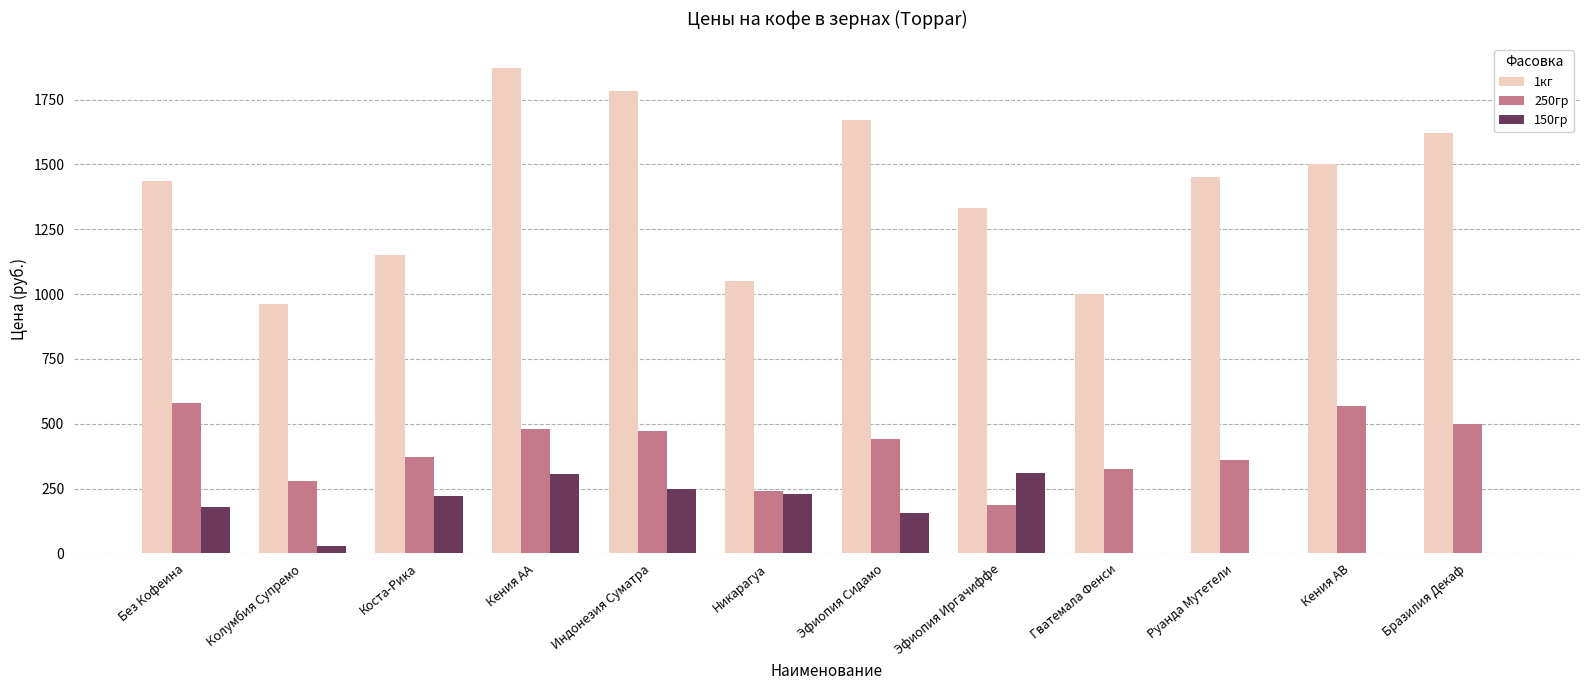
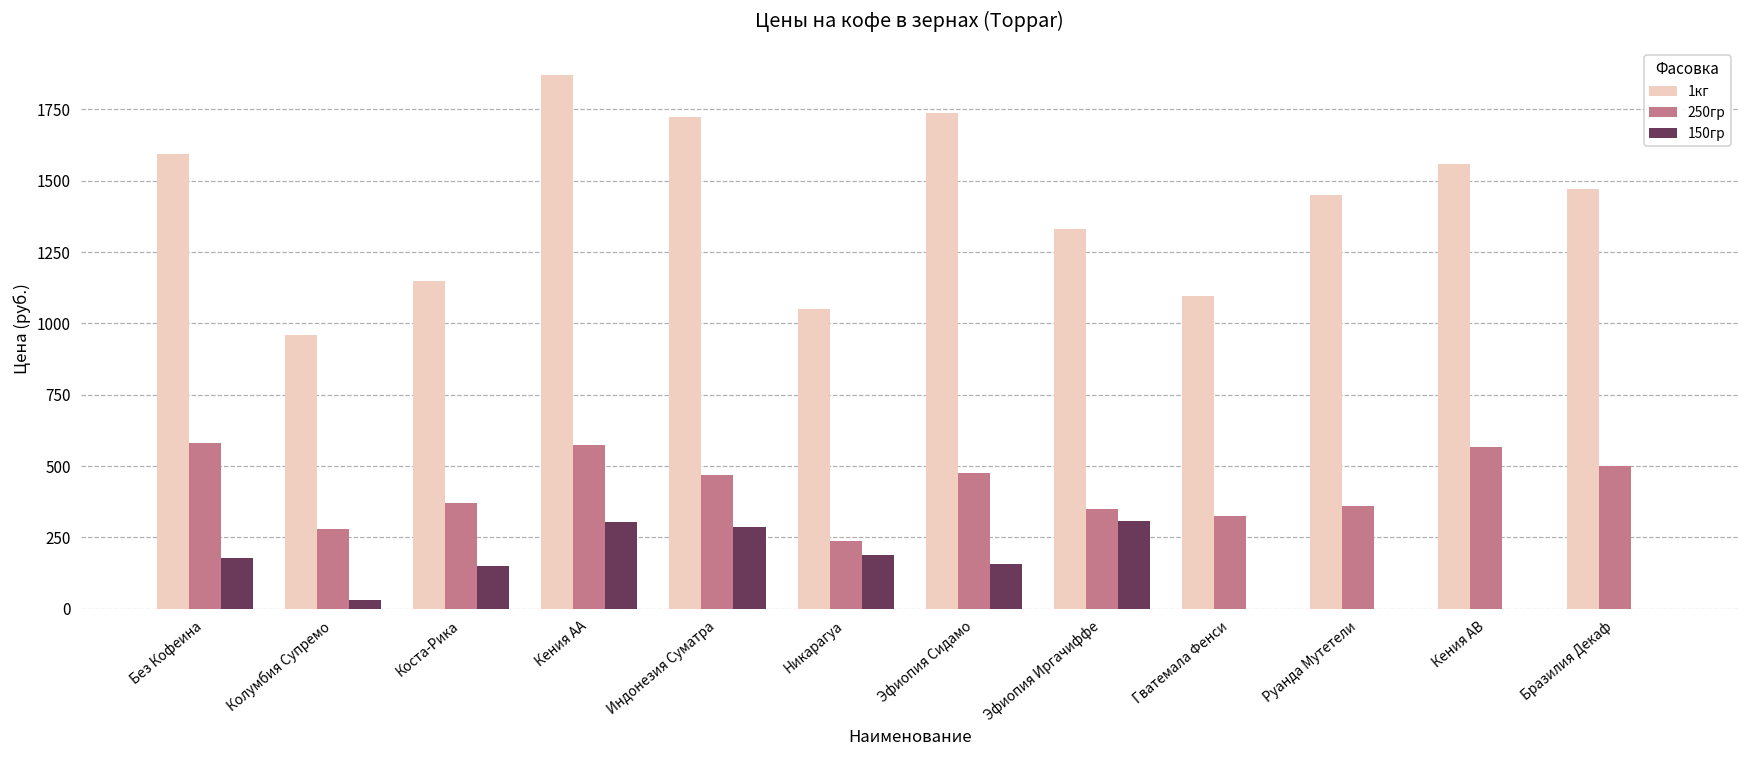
1кг, Без Кофеина: 1440 -> 1600
150гр, Коста-Рика: 220 -> 150
250гр, Кения АА: 480 -> 580
1кг, Индонезия Суматра: 1780 -> 1730
150гр, Индонезия Суматра: 250 -> 290
150гр, Никарагуа: 230 -> 190
1кг, Эфиопия Сидамо: 1670 -> 1740
250гр, Эфиопия Сидамо: 440 -> 480
250гр, Эфиопия Иргачиффе: 190 -> 350
1кг, Гватемала Фенси: 1000 -> 1100
1кг, Кения АB: 1500 -> 1560
1кг, Бразилия Декаф: 1620 -> 1470
